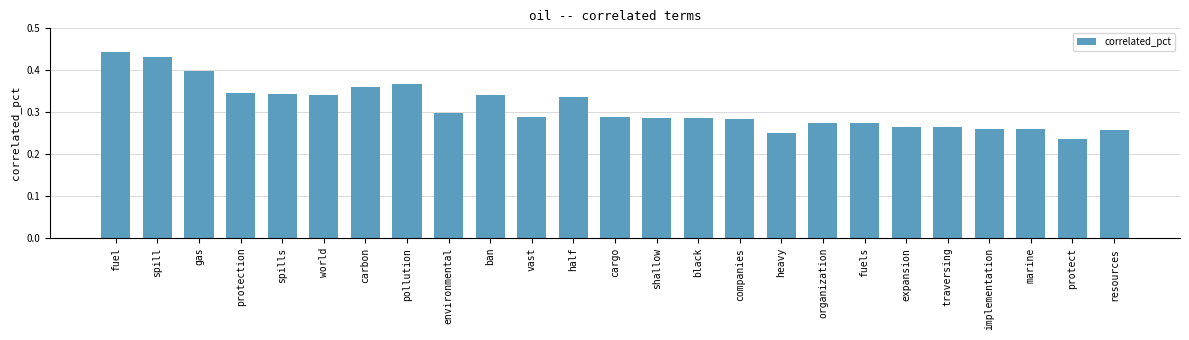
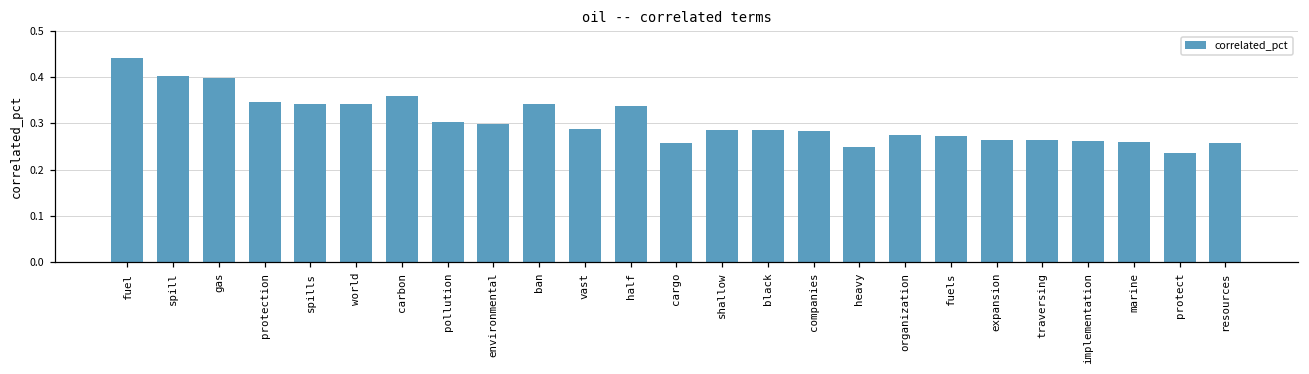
spill: 0.43 -> 0.40
pollution: 0.37 -> 0.30
cargo: 0.29 -> 0.26
